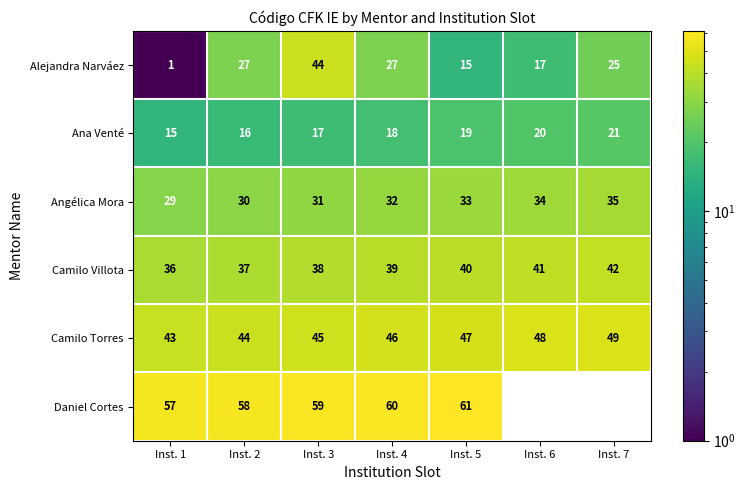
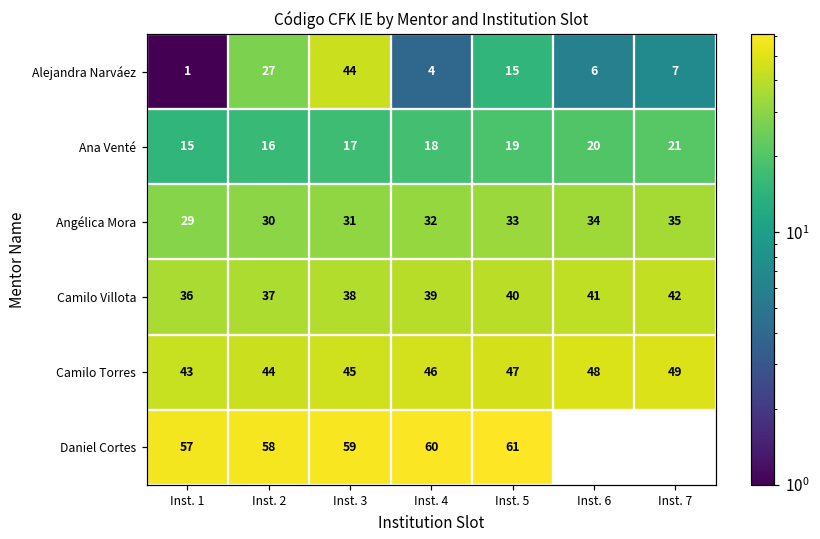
Alejandra Narváez, Inst. 4: 27 -> 4
Alejandra Narváez, Inst. 6: 17 -> 6
Alejandra Narváez, Inst. 7: 25 -> 7
